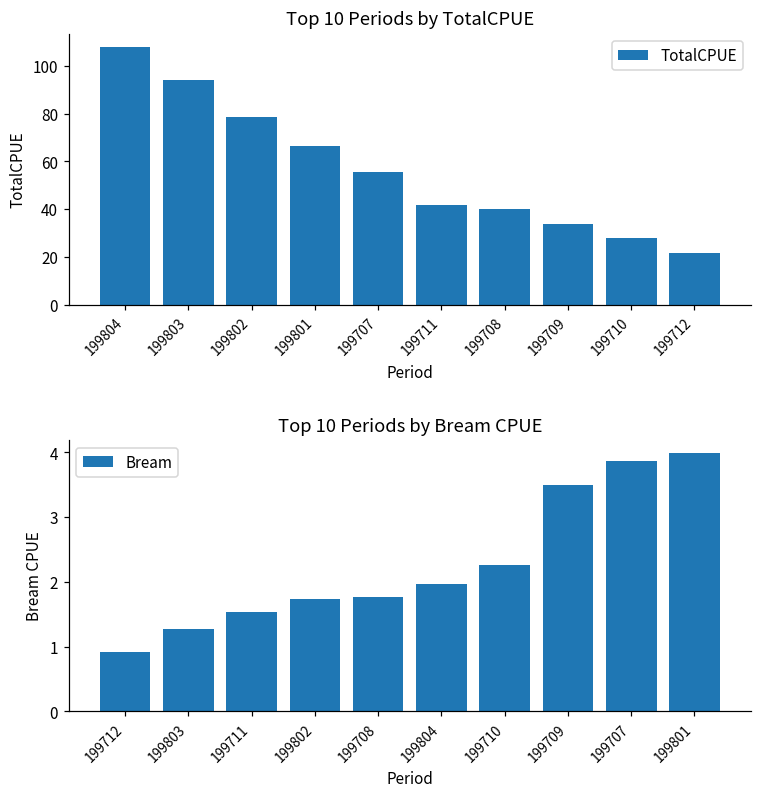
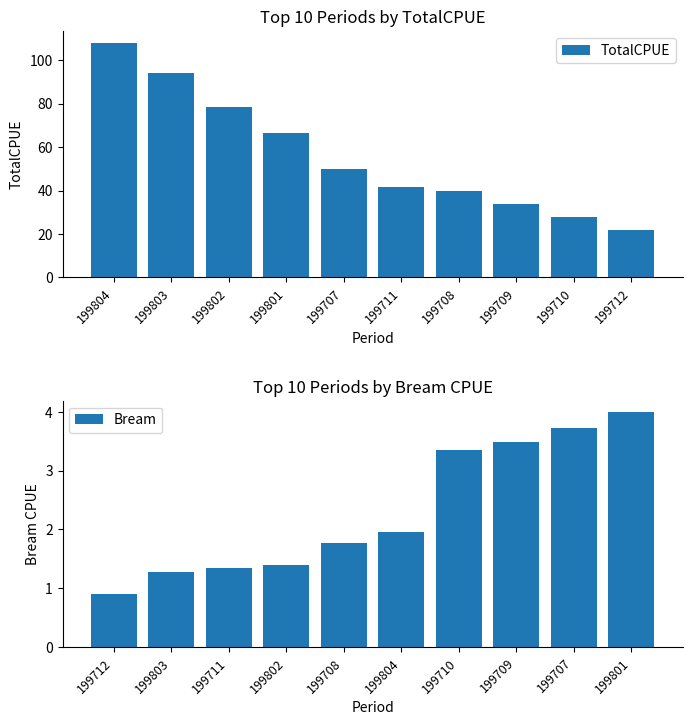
Top 10 Periods by TotalCPUE, 199707: 55 -> 50
Top 10 Periods by Bream CPUE, 199711: 1.5 -> 1.3
Top 10 Periods by Bream CPUE, 199802: 1.7 -> 1.4
Top 10 Periods by Bream CPUE, 199710: 2.3 -> 3.4
Top 10 Periods by Bream CPUE, 199707: 3.9 -> 3.7
